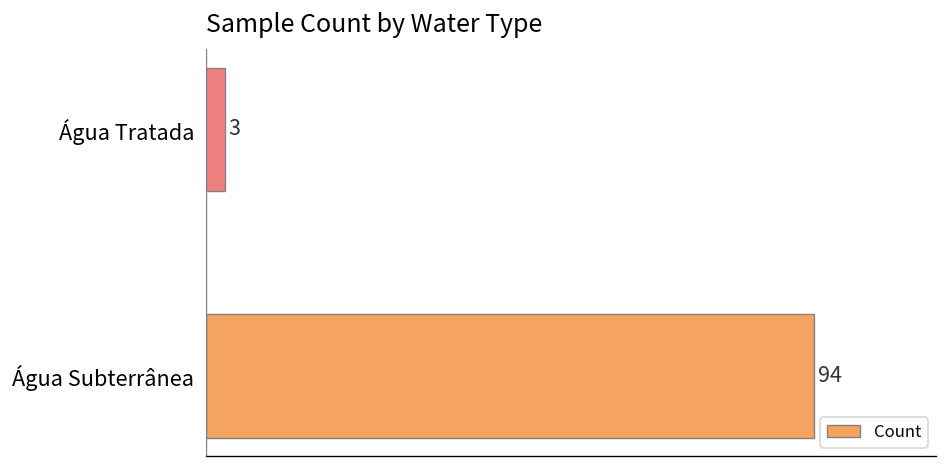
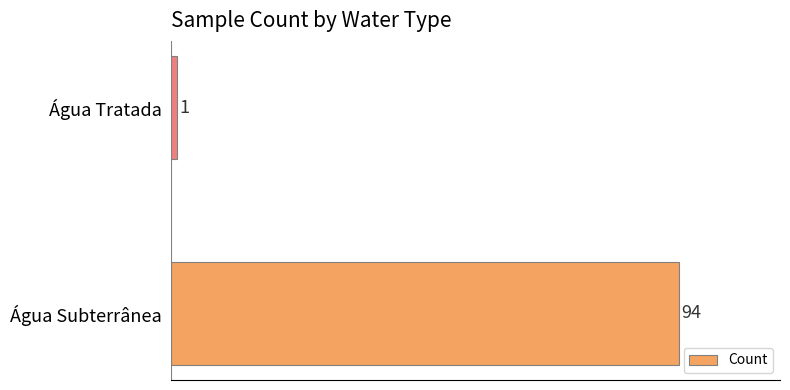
Água Tratada: 3 -> 1
